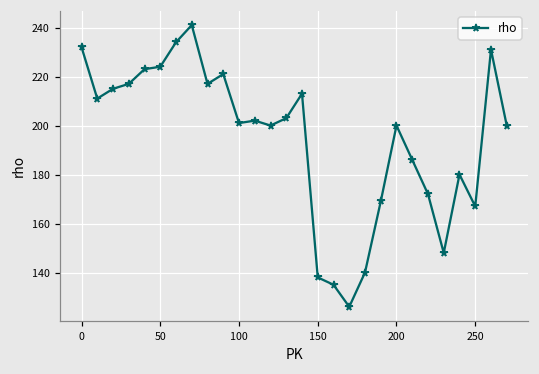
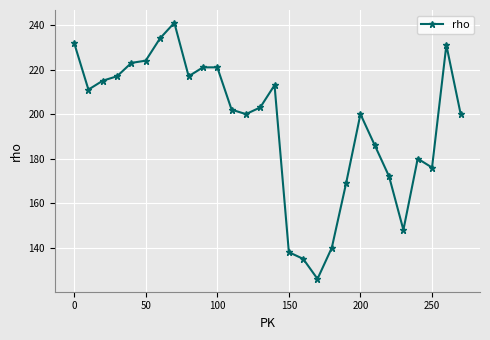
100: 201 -> 221
250: 167 -> 176
